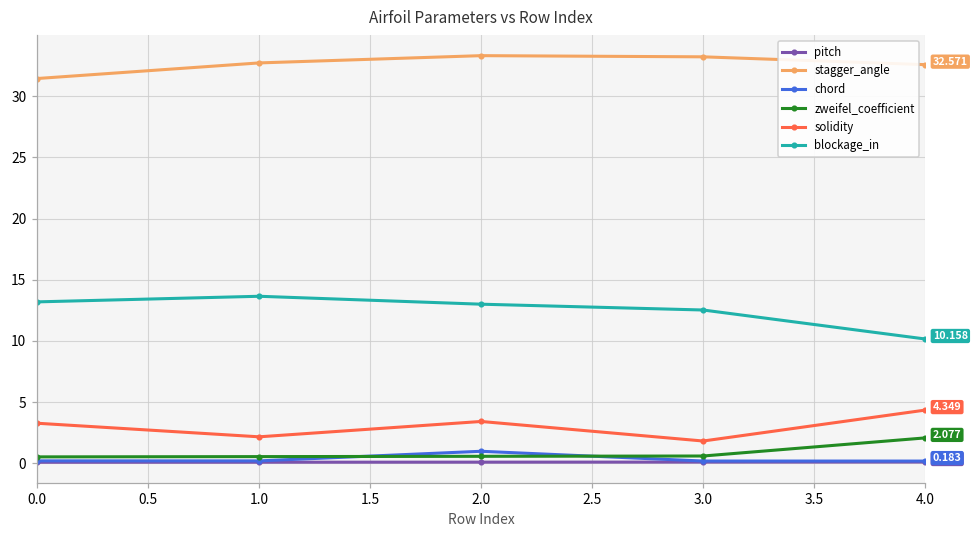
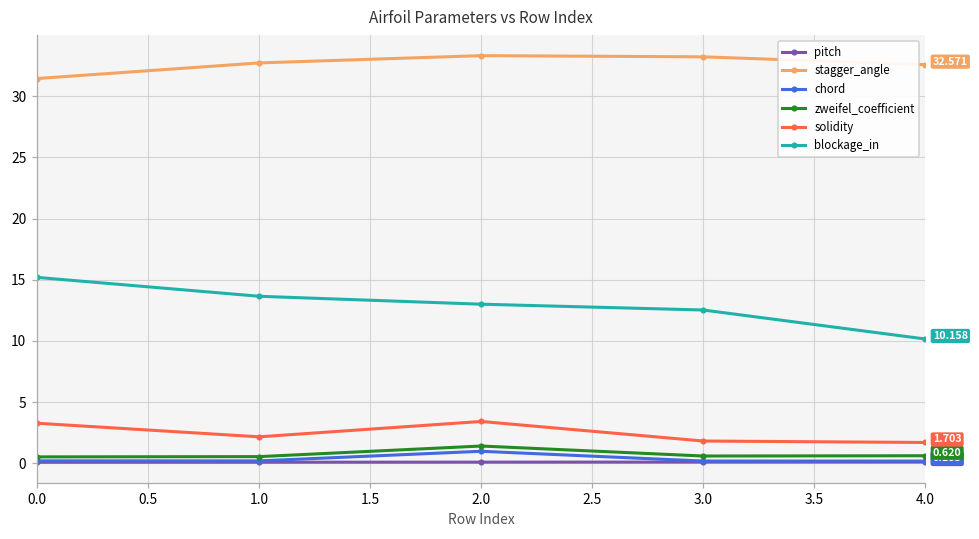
blockage_in, 0.0: 13.2 -> 15.2
zweifel_coefficient, 2.0: 0.6 -> 1.4
zweifel_coefficient, 4.0: 2.077 -> 0.620
solidity, 4.0: 4.349 -> 1.703
